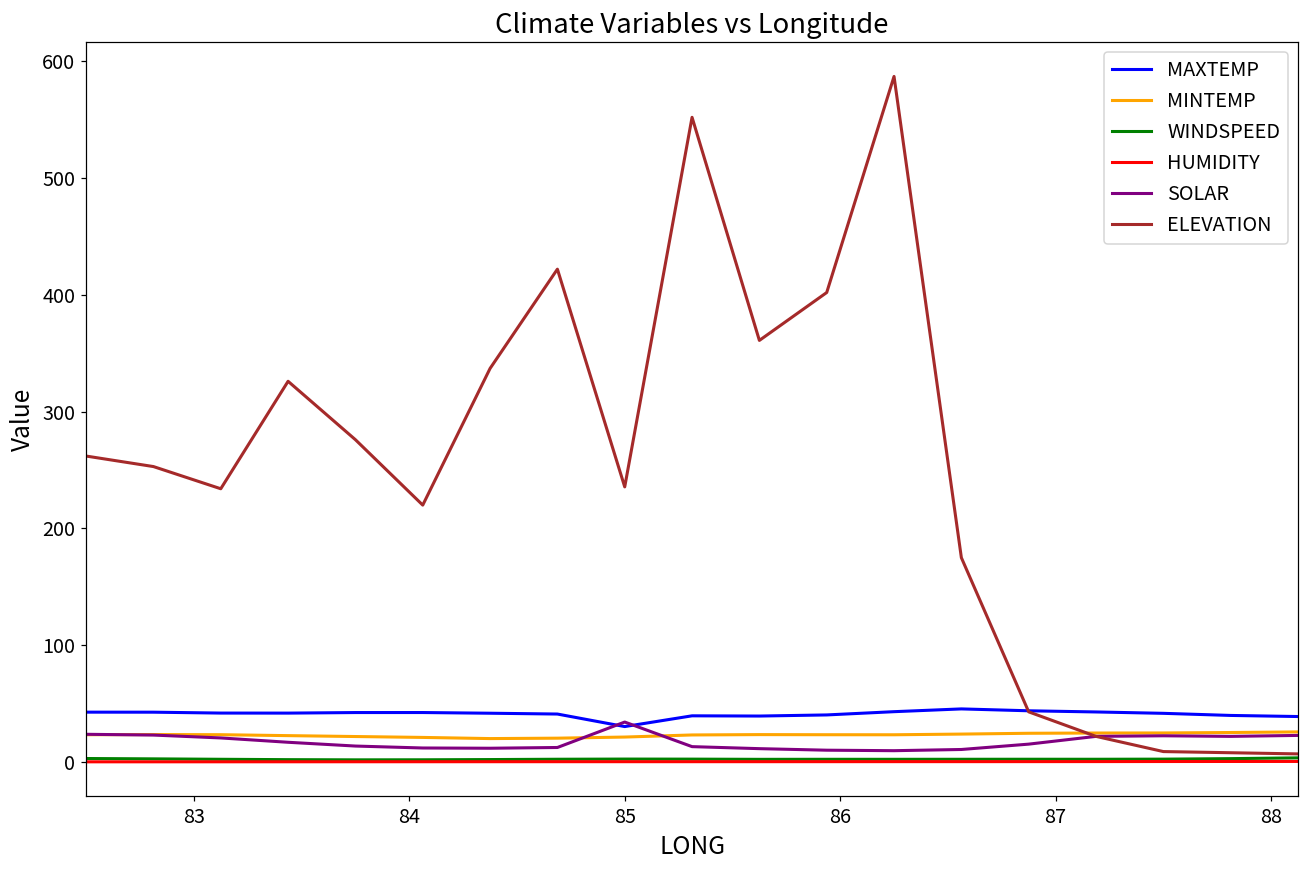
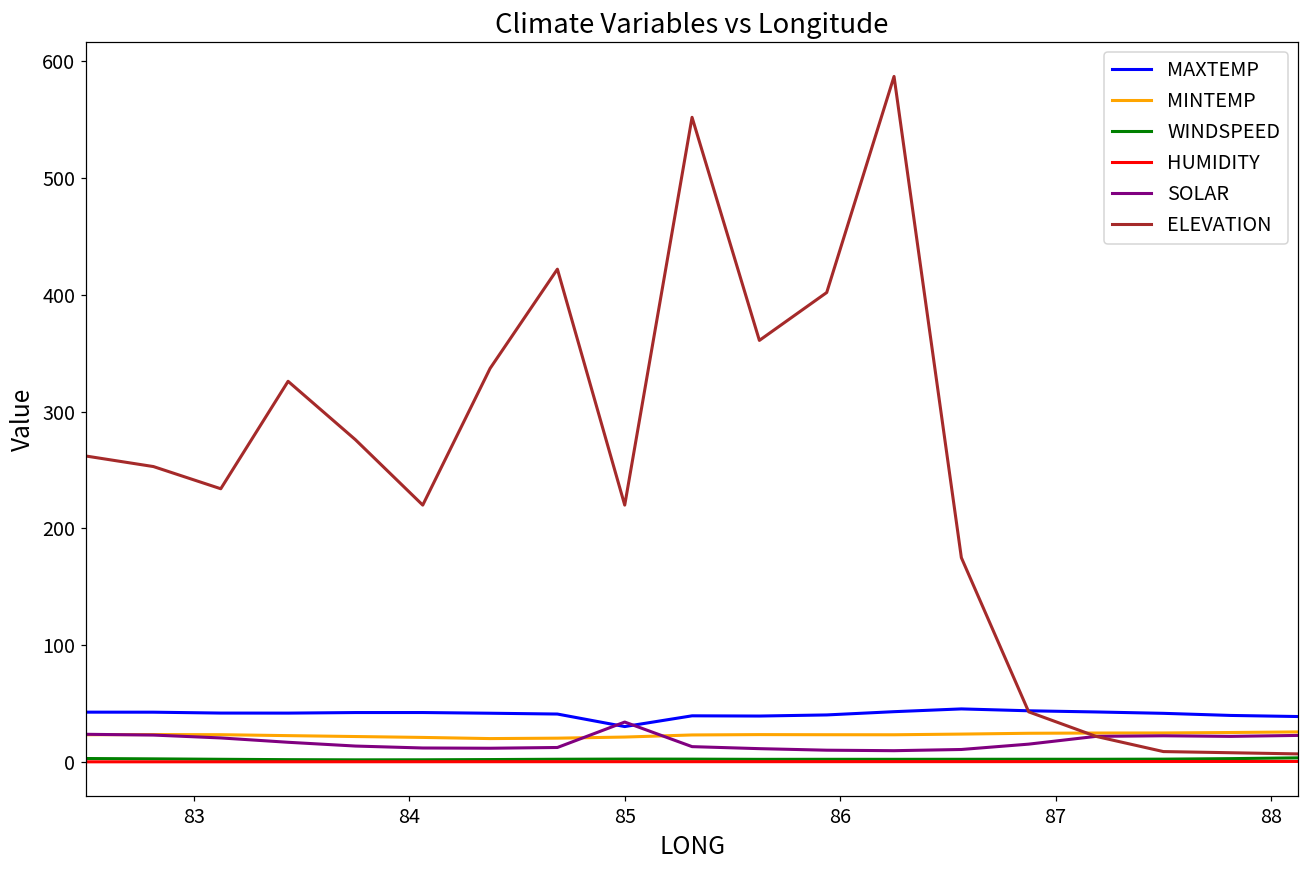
ELEVATION, 85: 236 -> 220
